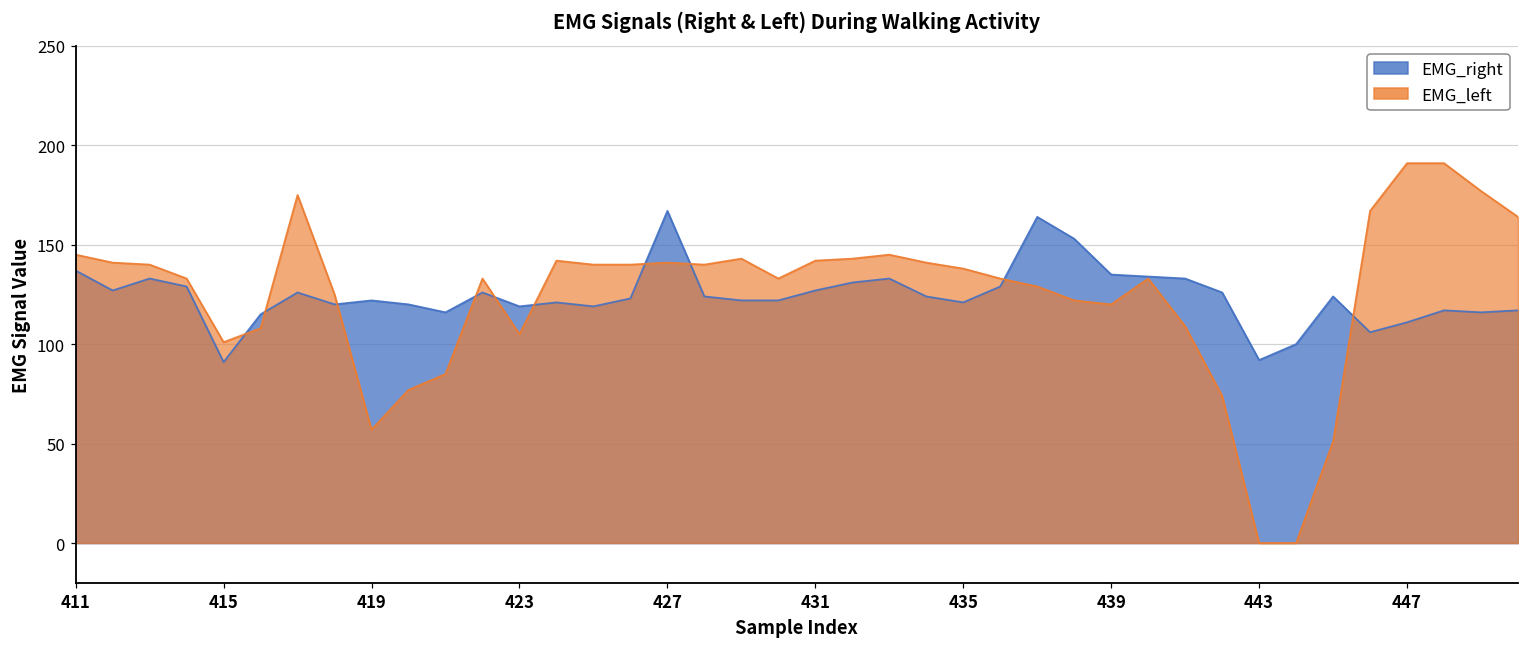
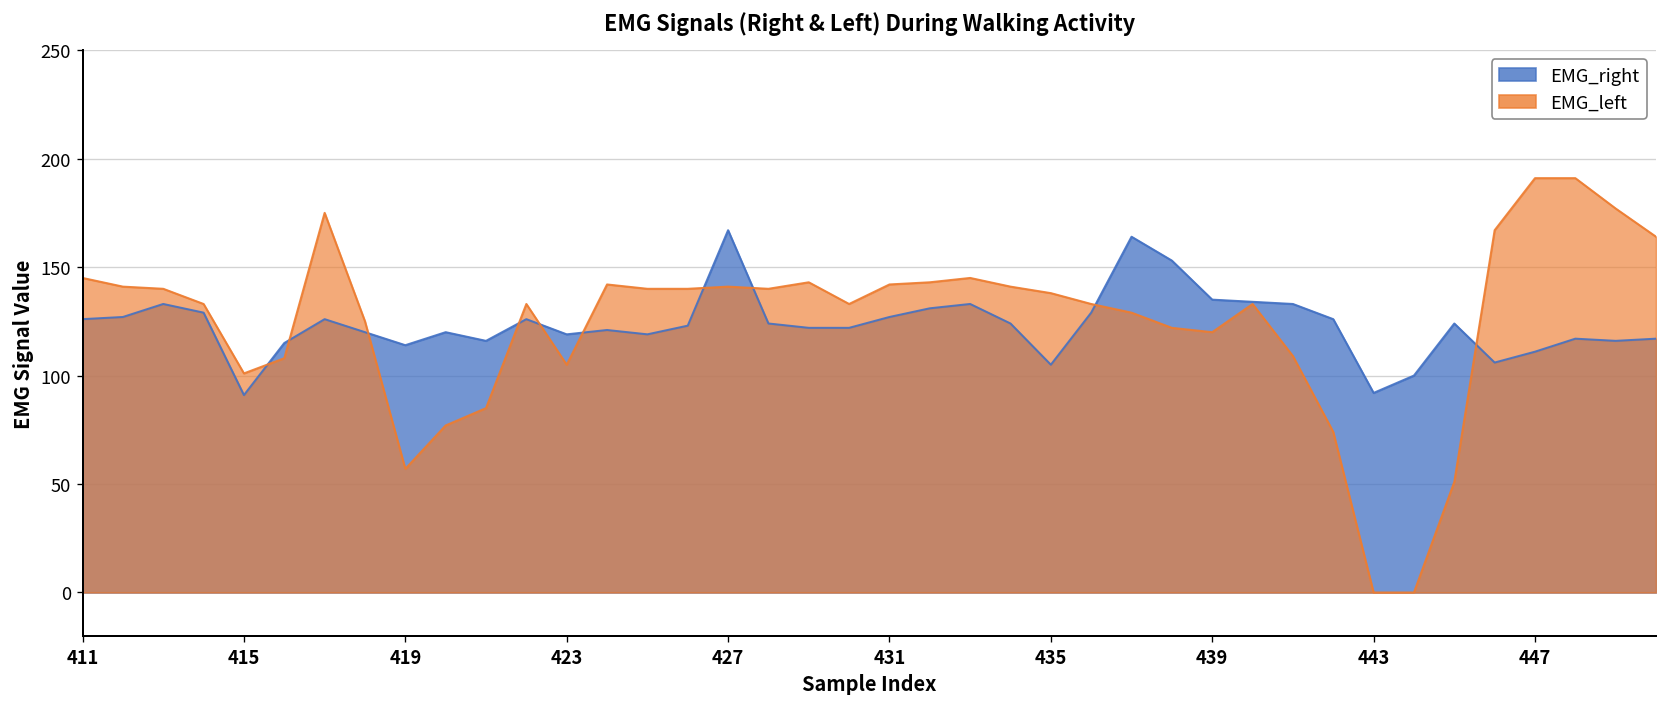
EMG_right, 411: 137 -> 126
EMG_right, 419: 122 -> 114
EMG_right, 435: 121 -> 105
